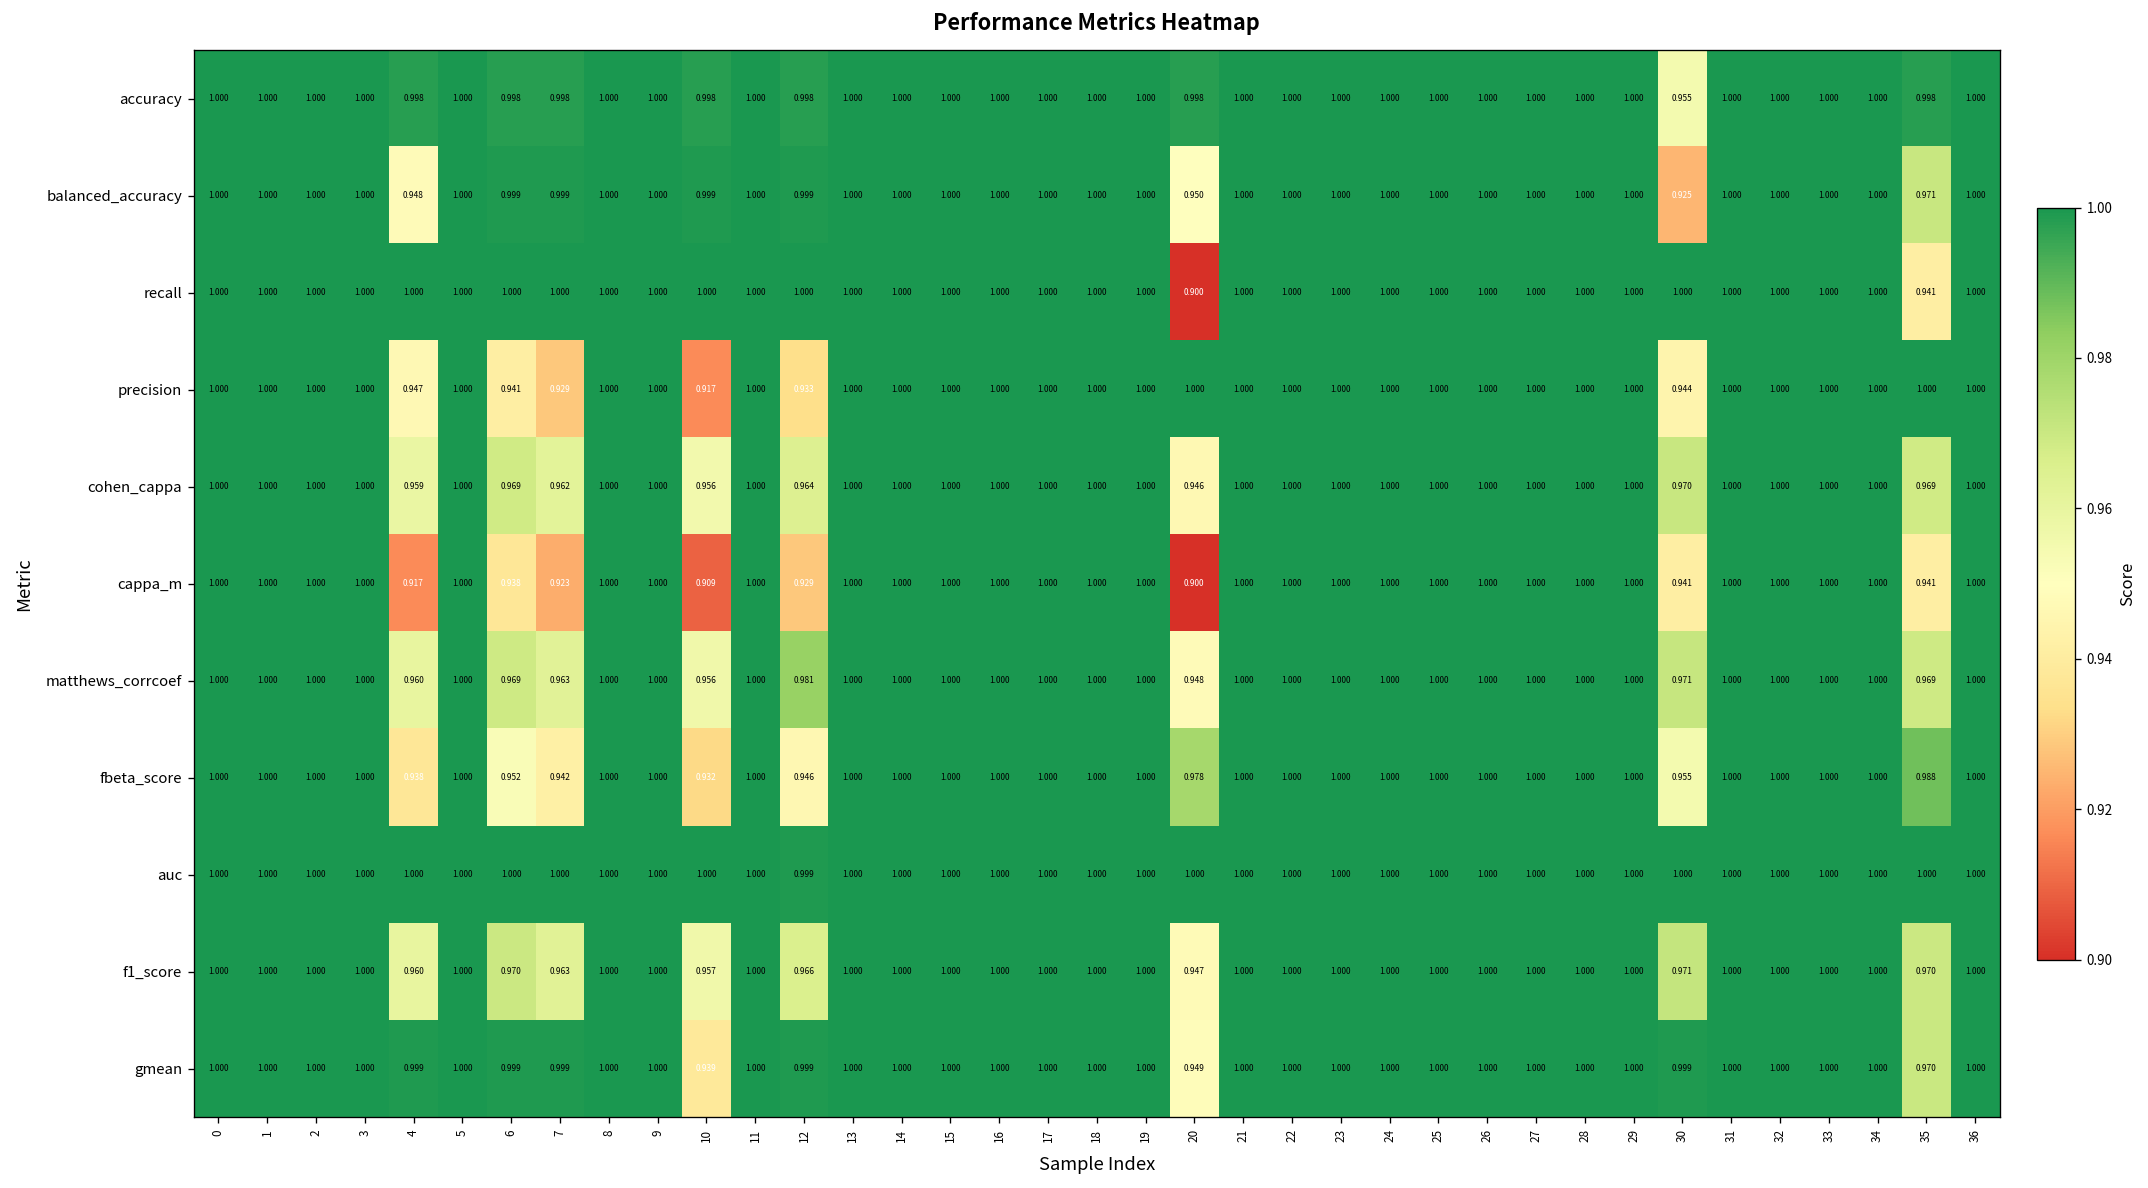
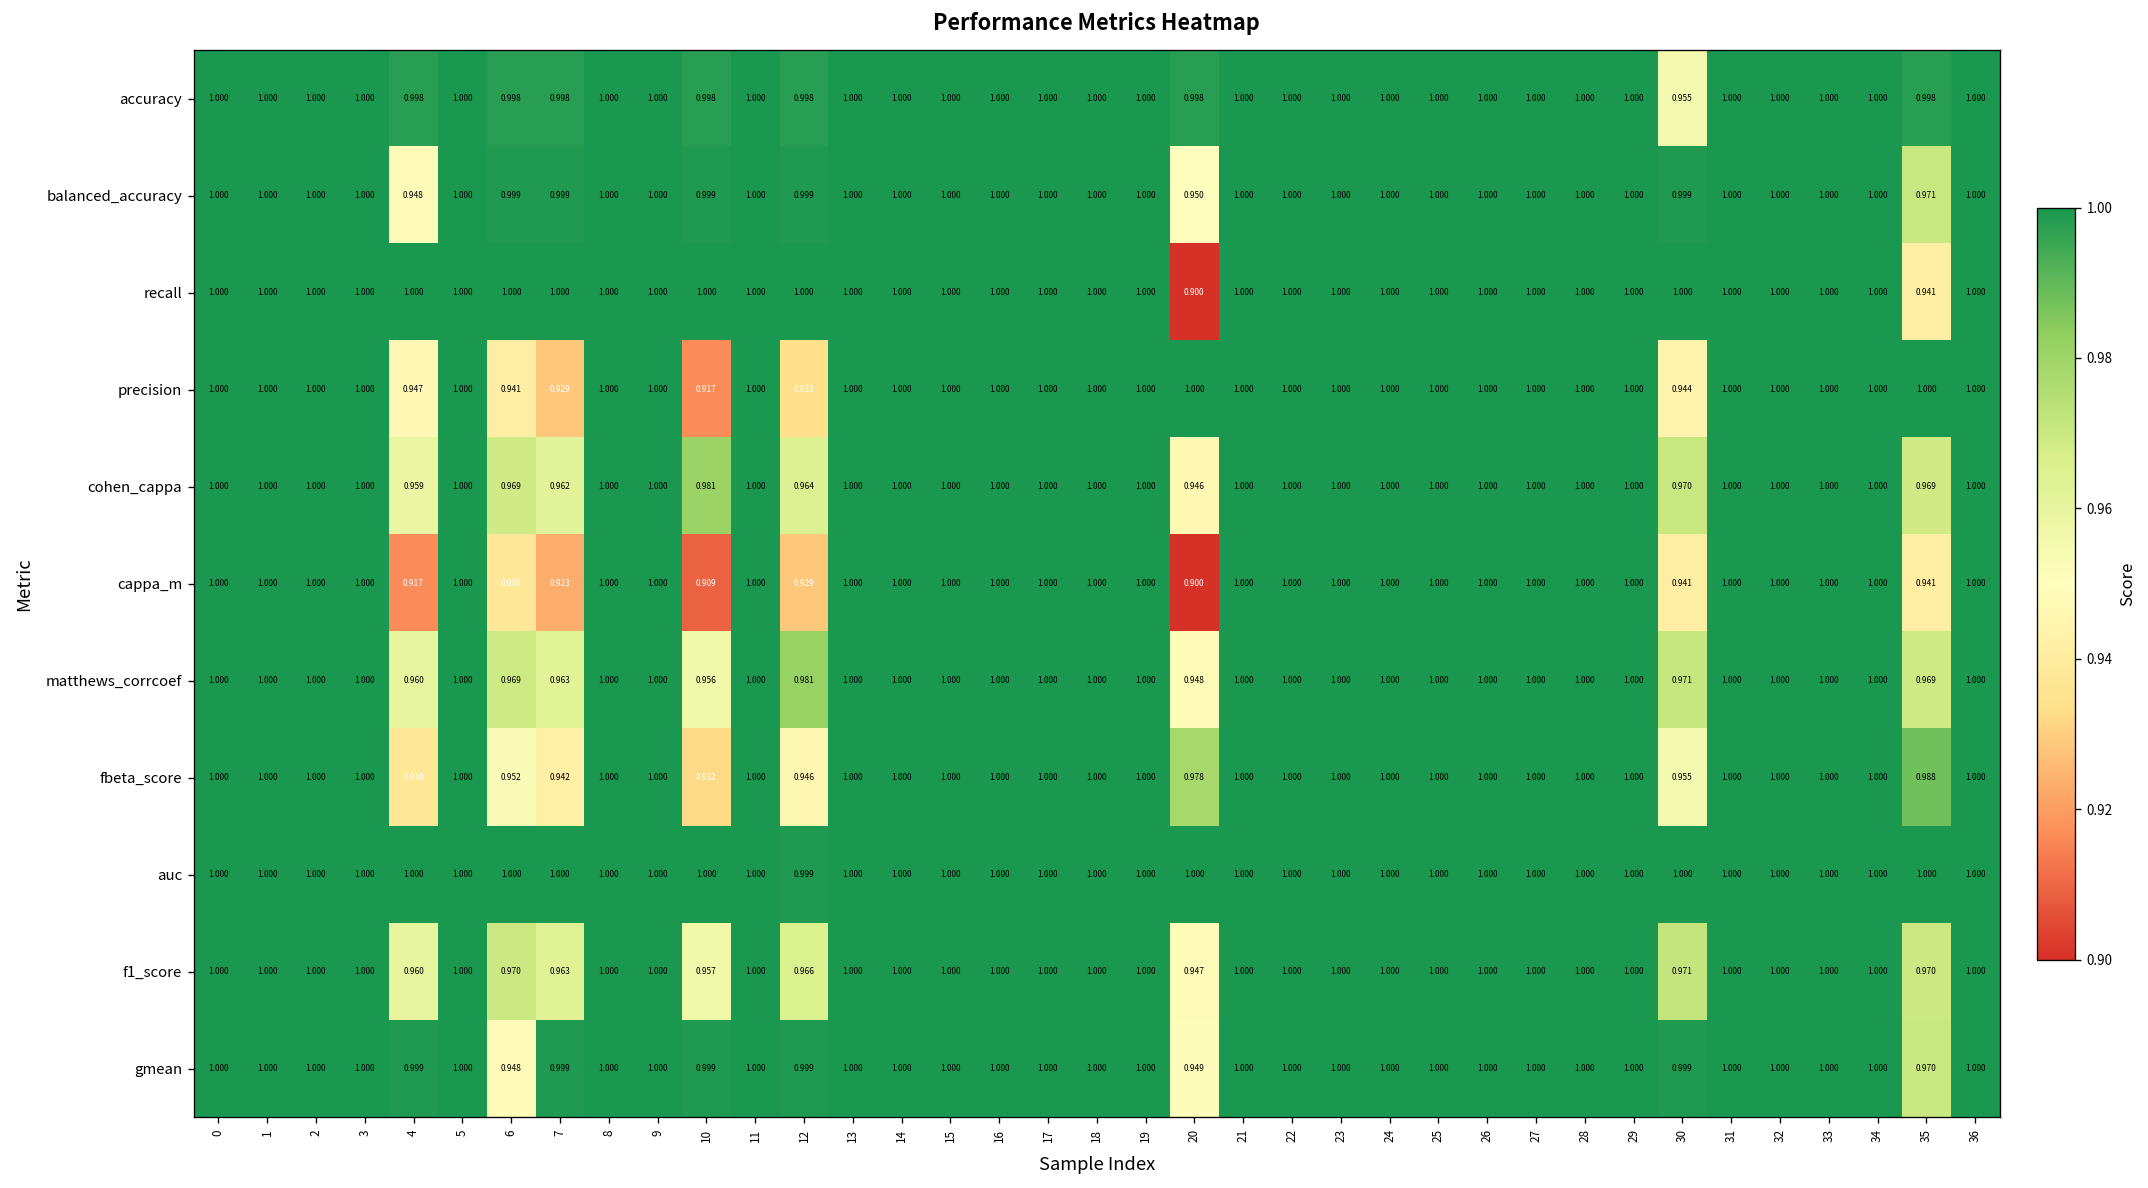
balanced_accuracy, 30: 0.925 -> 0.999
cohen_cappa, 10: 0.956 -> 0.981
gmean, 6: 0.999 -> 0.948
gmean, 10: 0.939 -> 0.999
